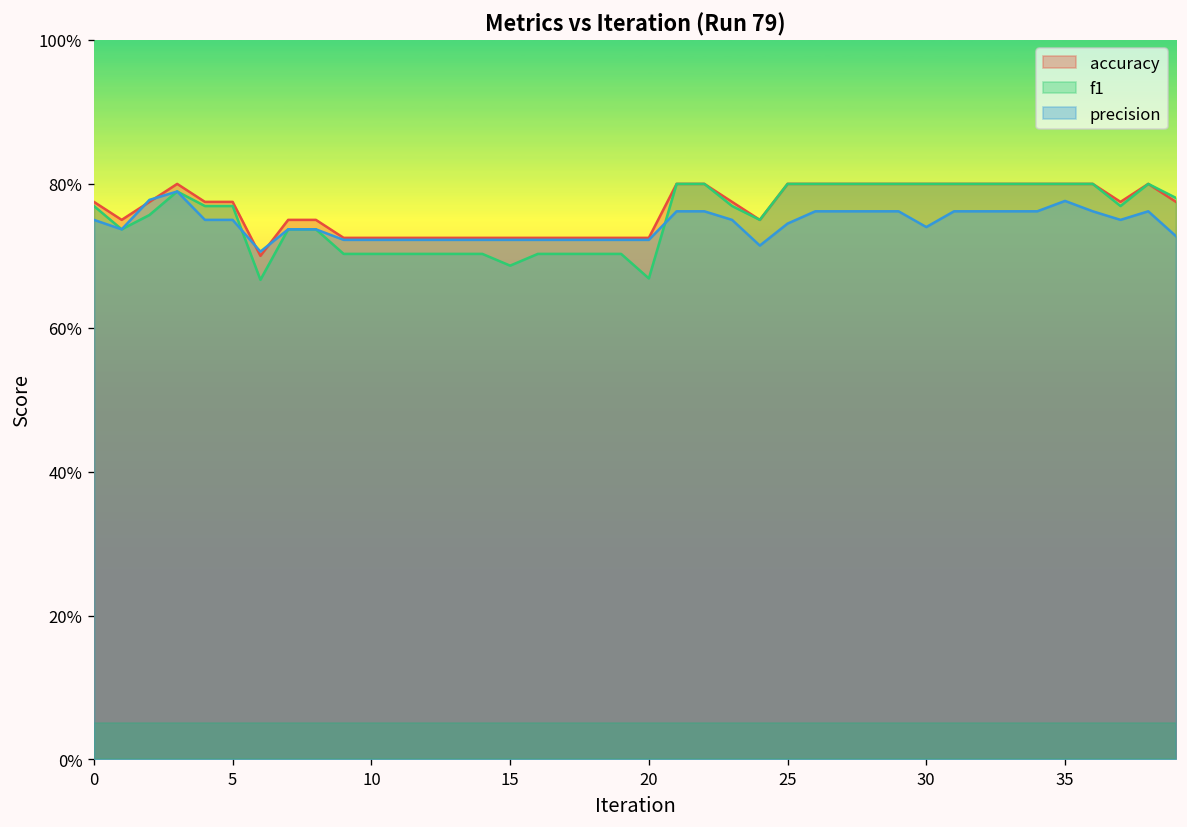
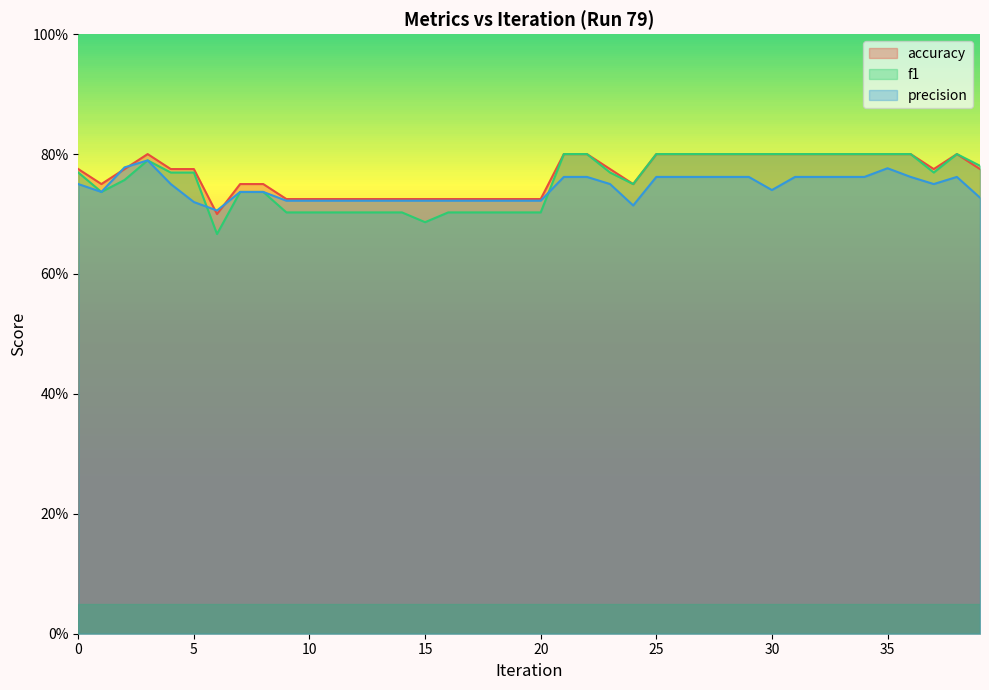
precision, 5: 75% -> 72%
f1, 20: 67% -> 70%
precision, 25: 74% -> 76%
